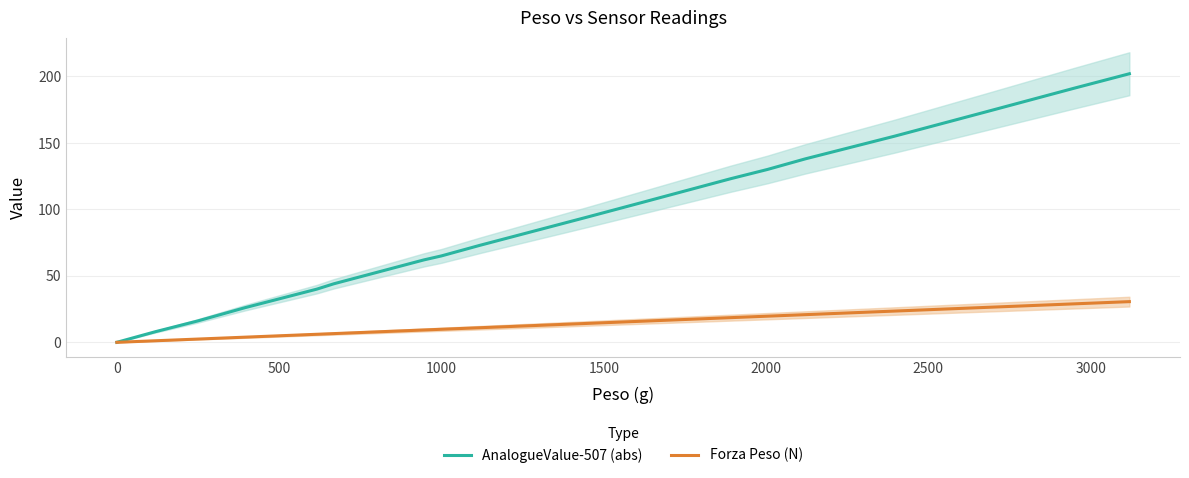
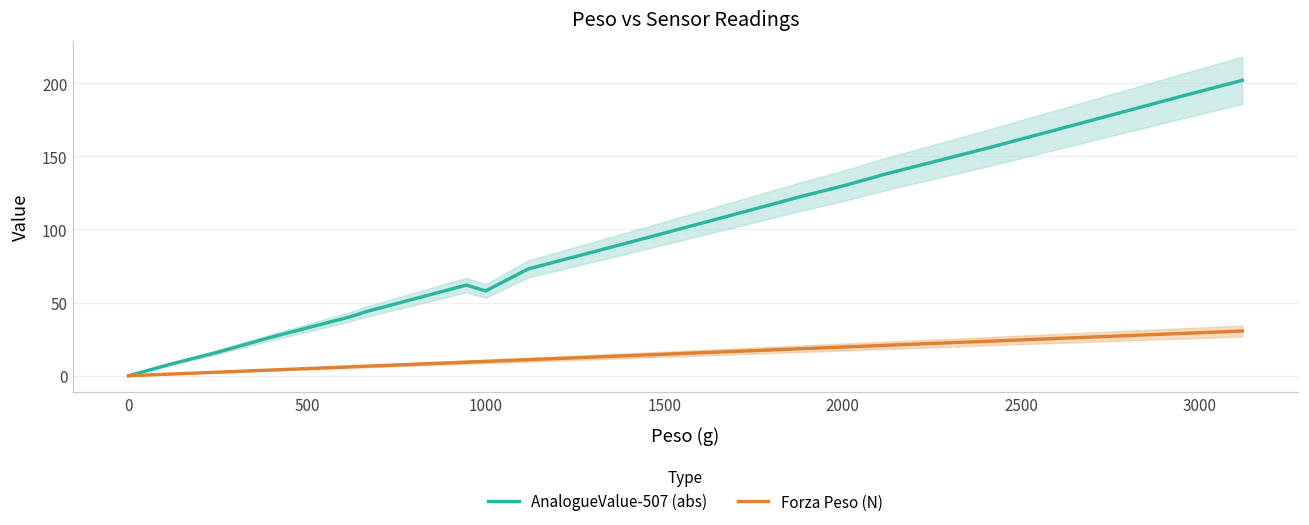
AnalogueValue-507 (abs), 1000: 65 -> 58
